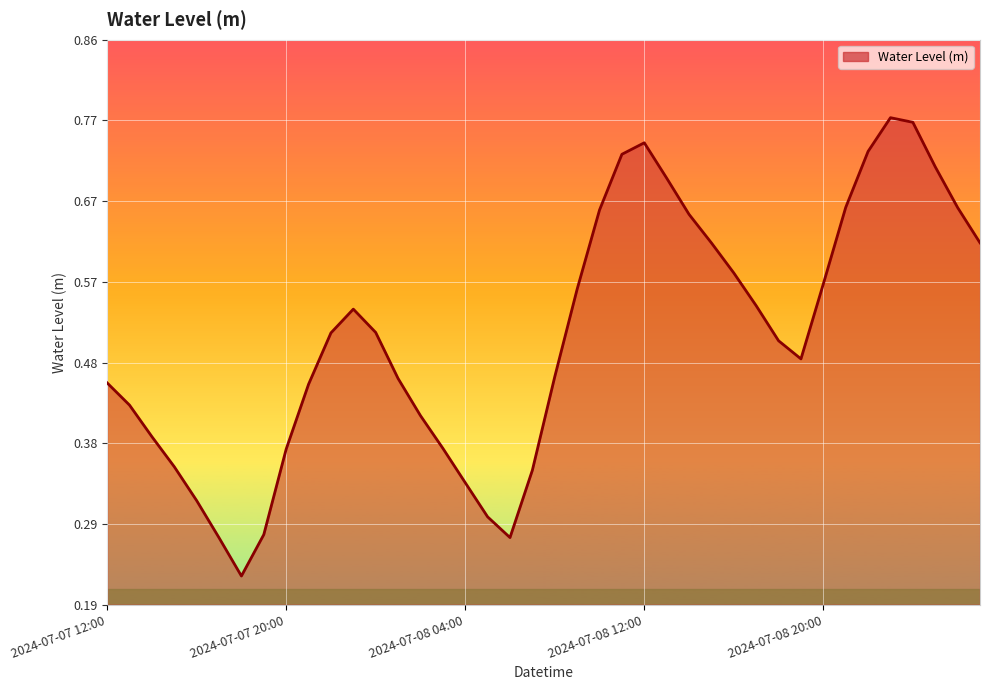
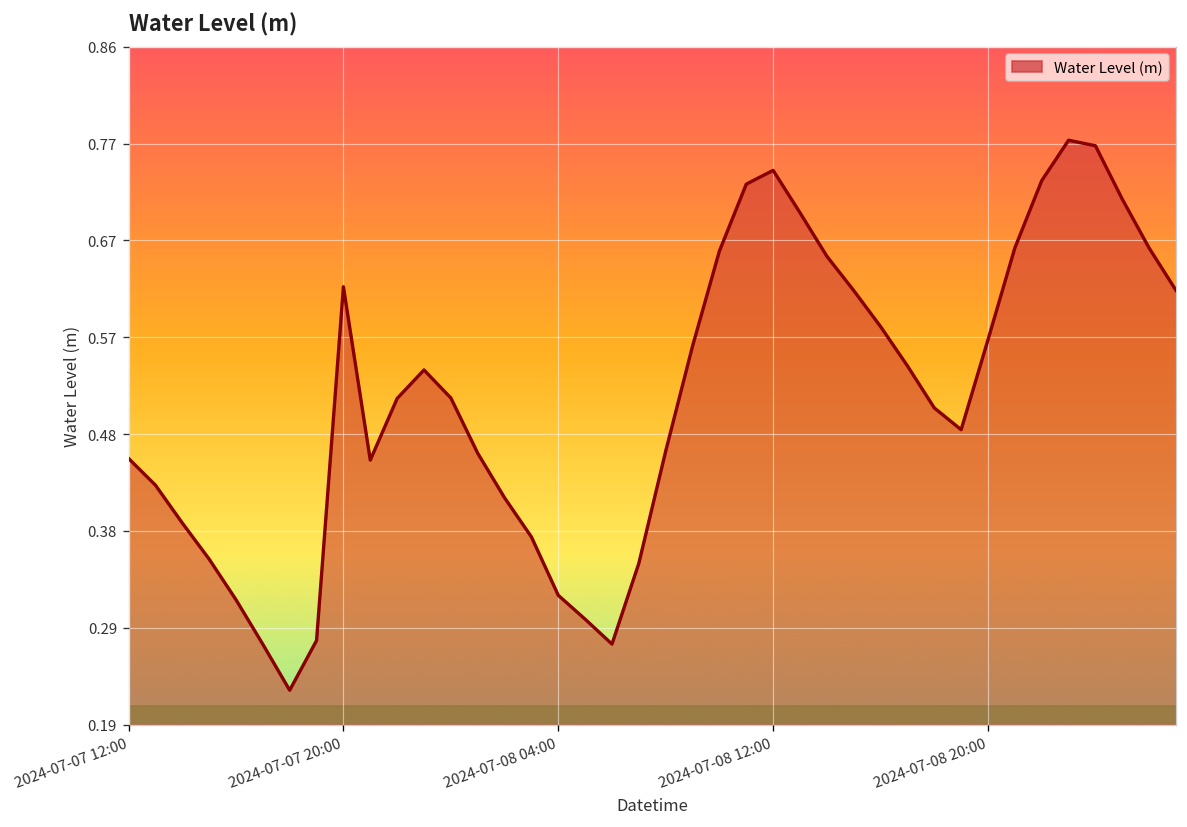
2024-07-07 20:00: 0.38 -> 0.62
2024-07-08 04:00: 0.34 -> 0.32
